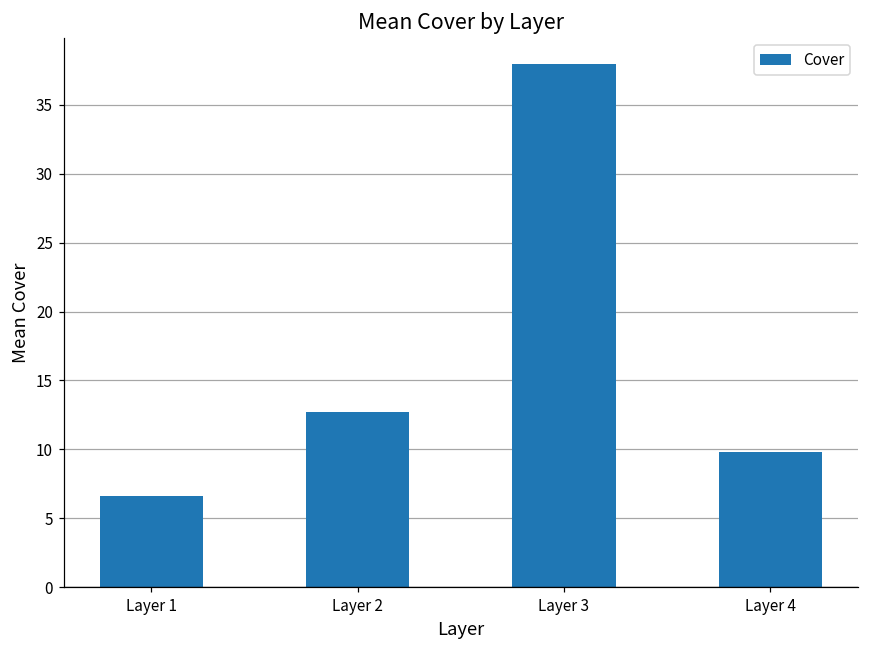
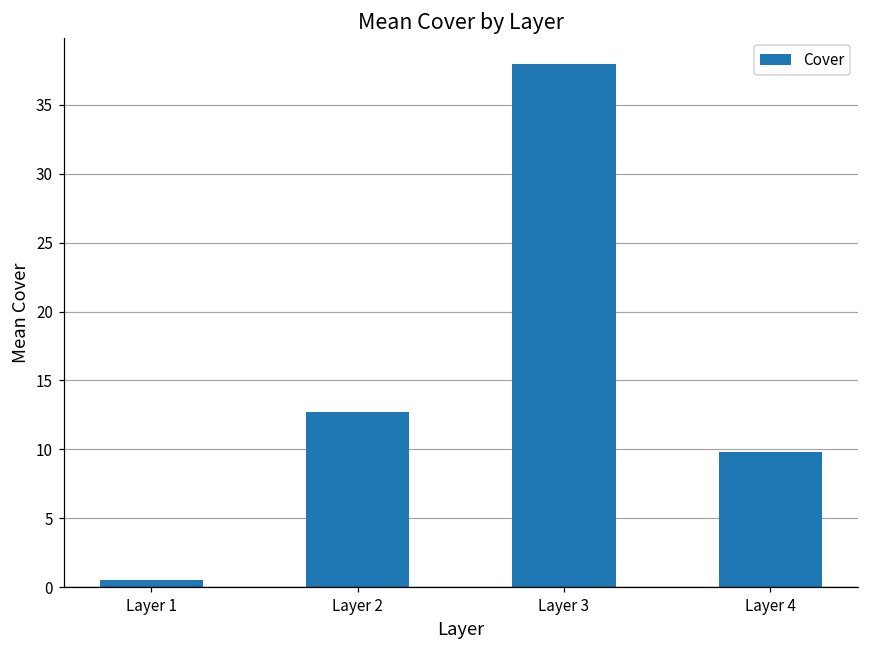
Layer 1: 6.6 -> 0.5
